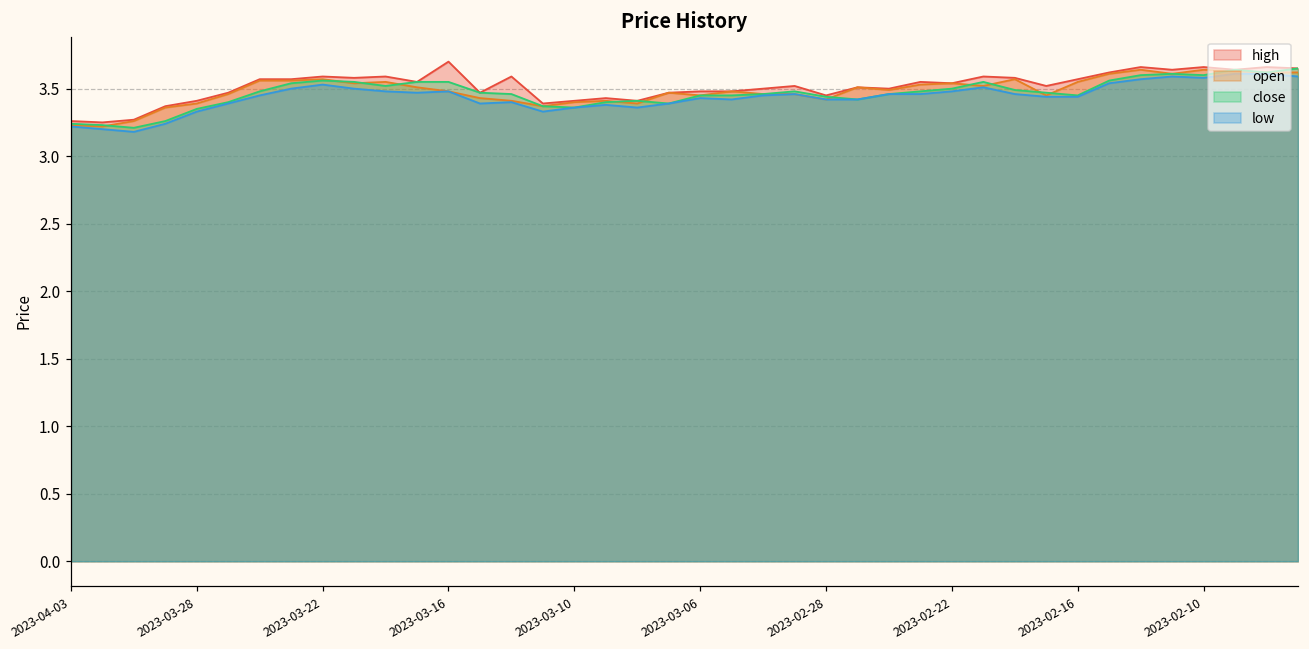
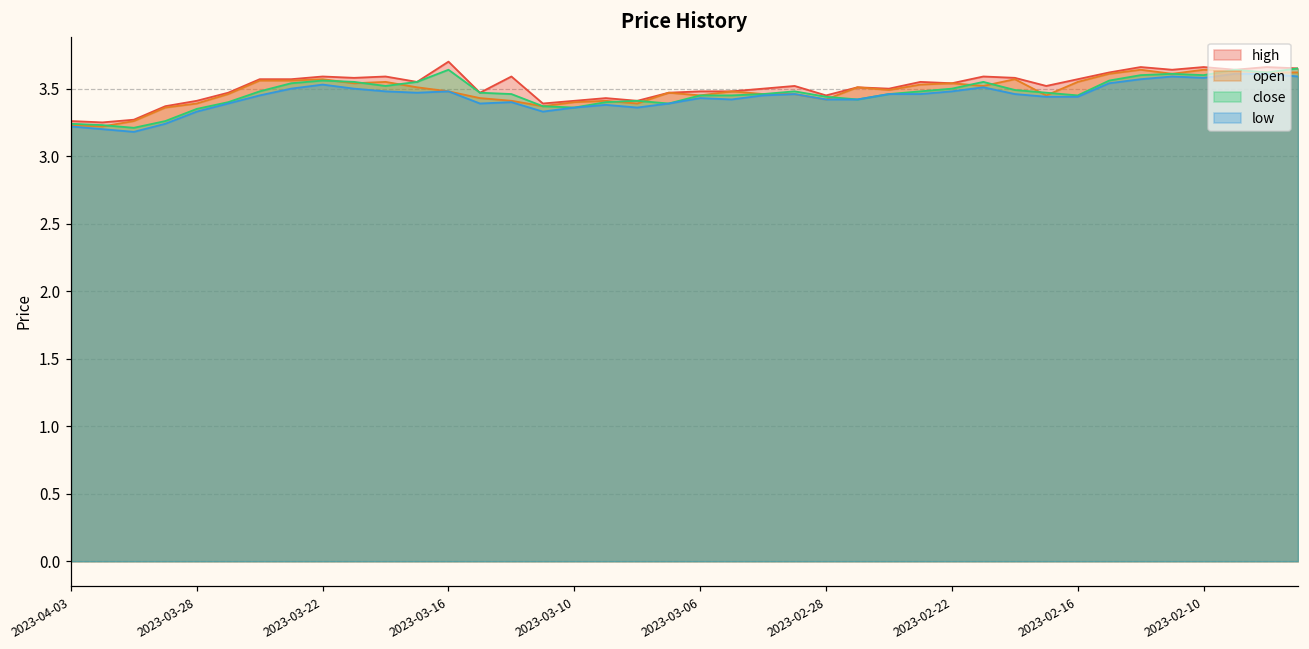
close, 2023-03-16: 3.55 -> 3.64
